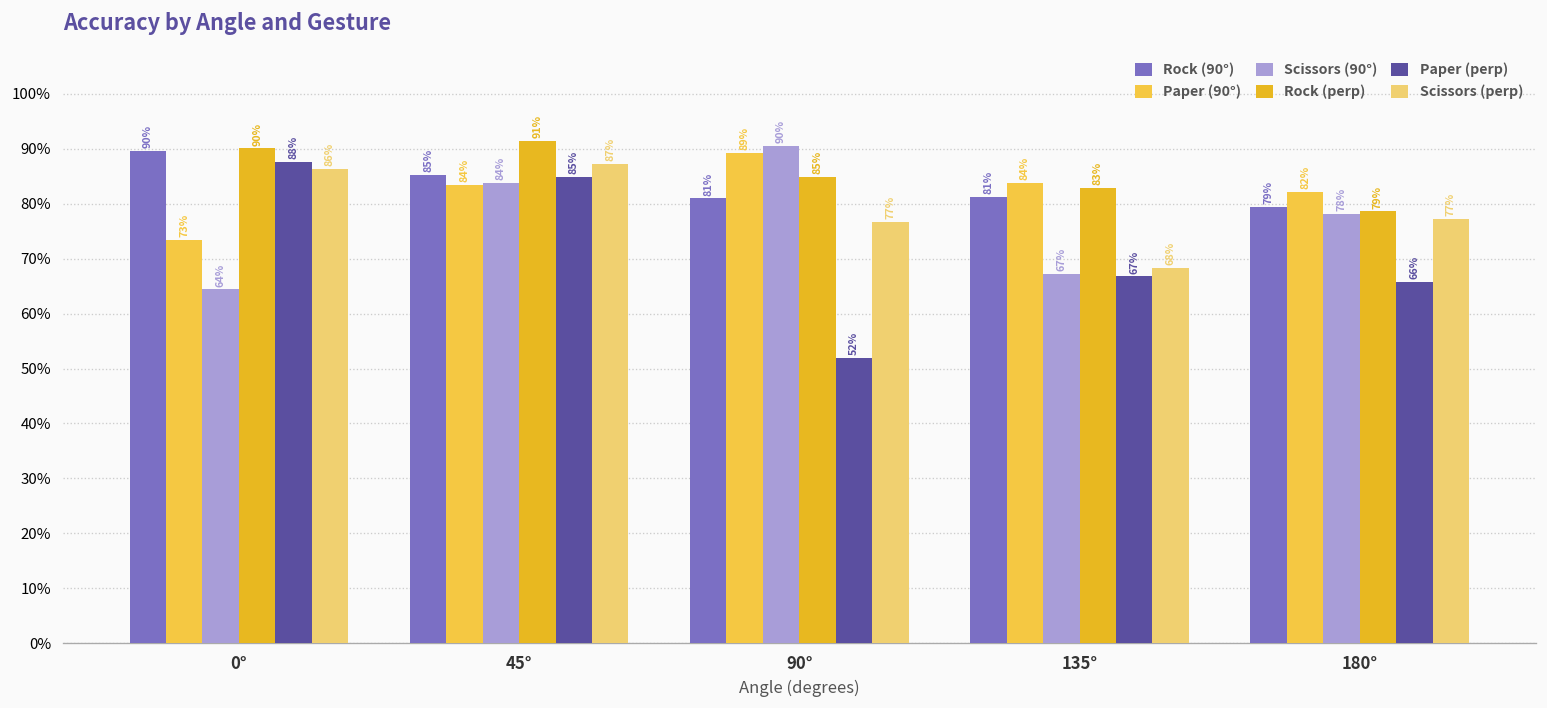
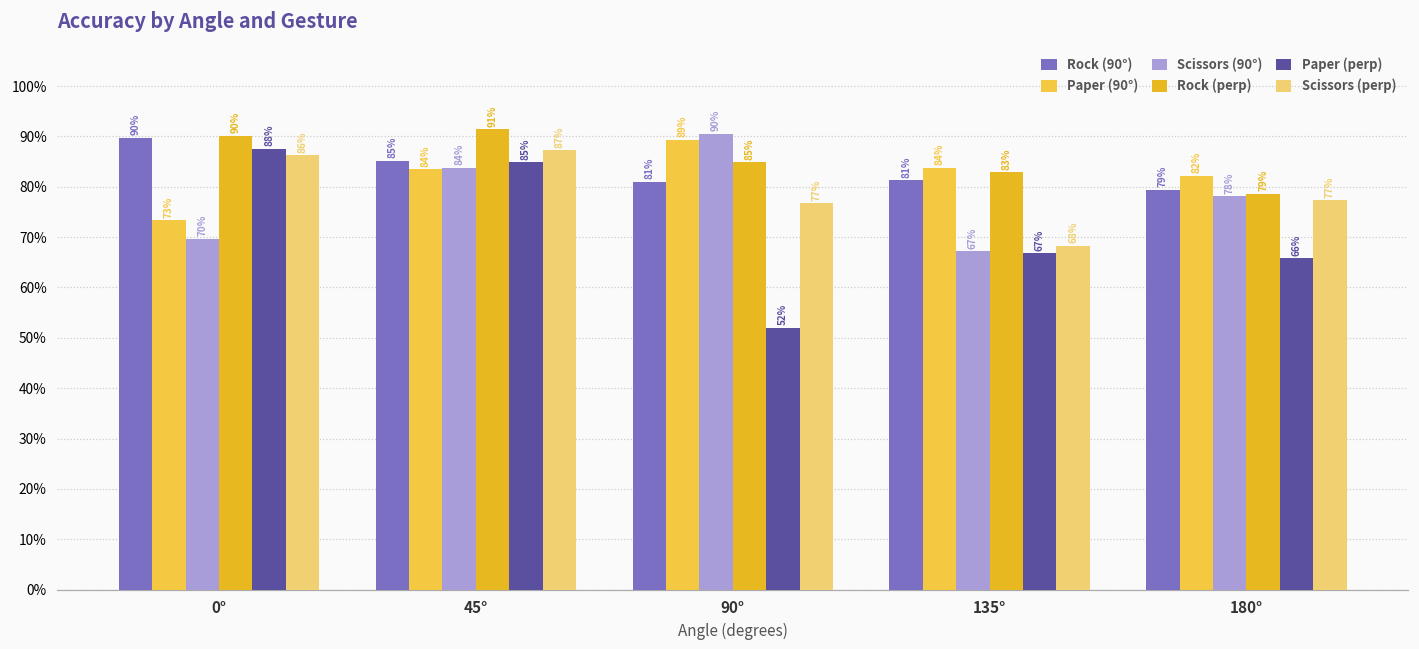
Scissors (90°), 0°: 64% -> 70%
